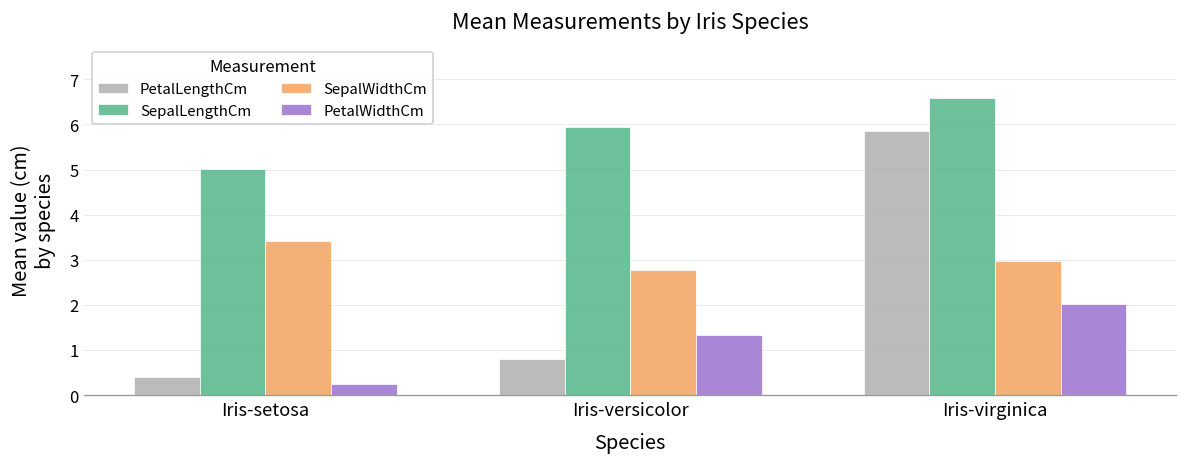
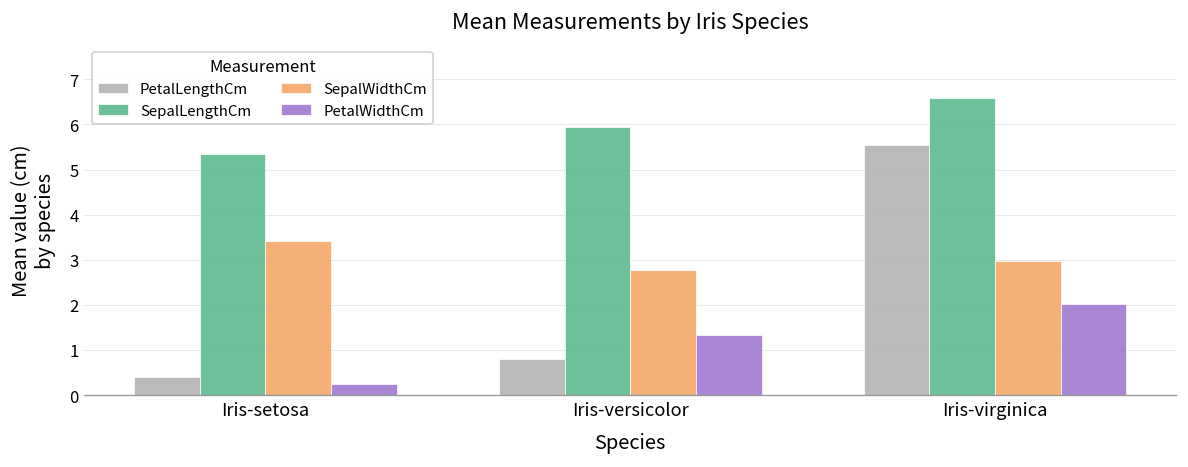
SepalLengthCm, Iris-setosa: 5.0 -> 5.4
PetalLengthCm, Iris-virginica: 5.9 -> 5.6
